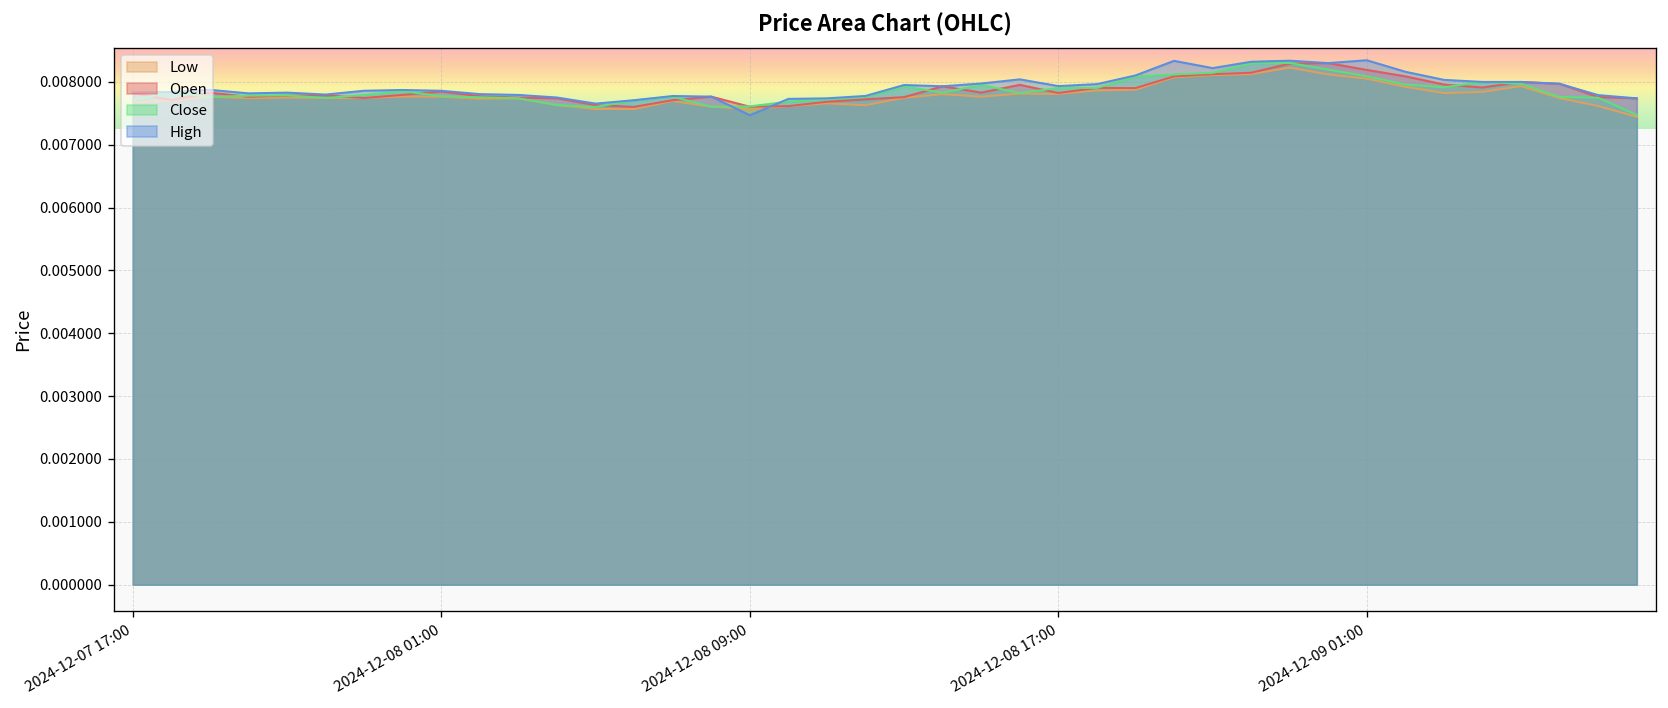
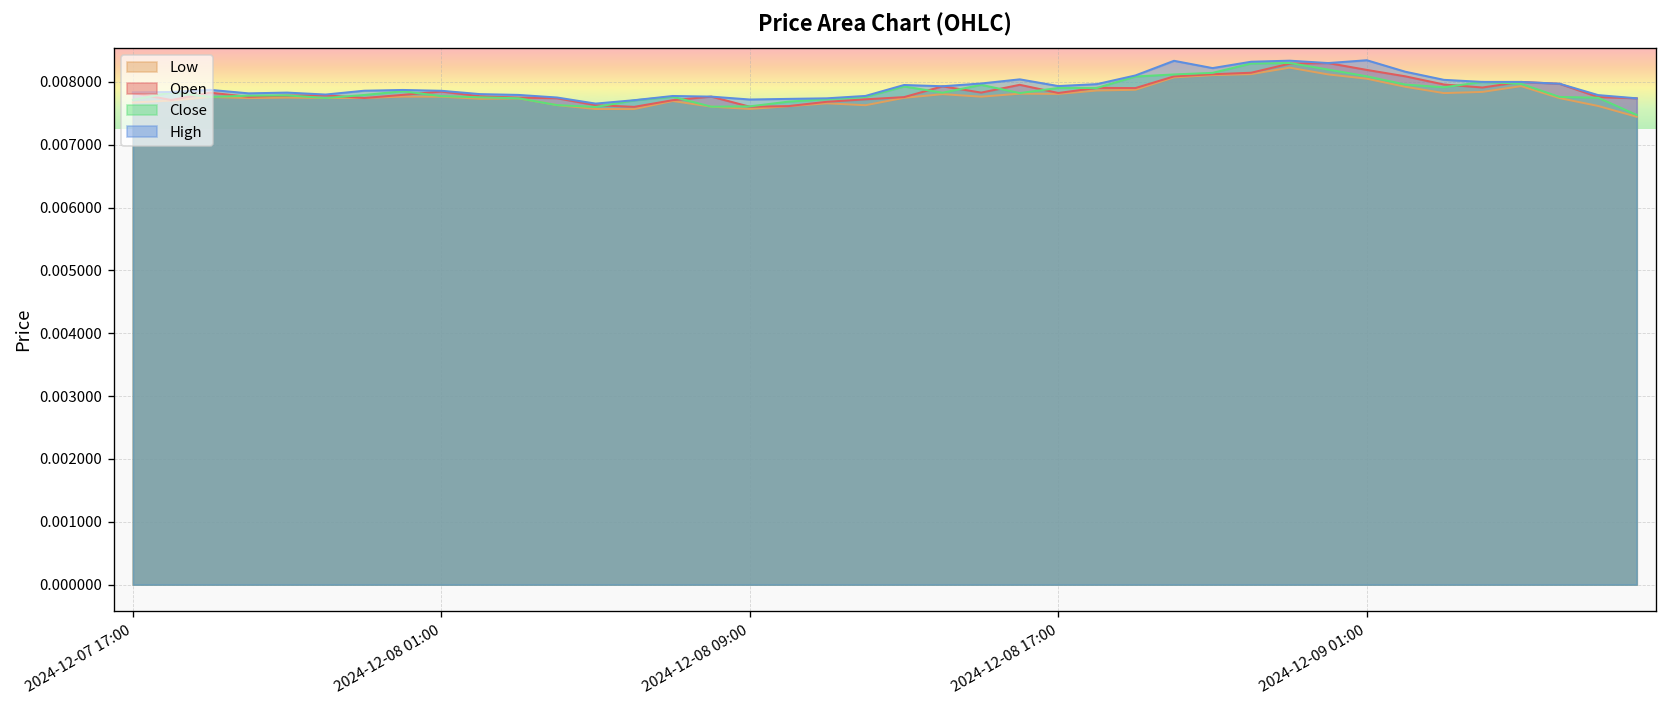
High, 2024-12-08 09:00: 0.0075 -> 0.0077
